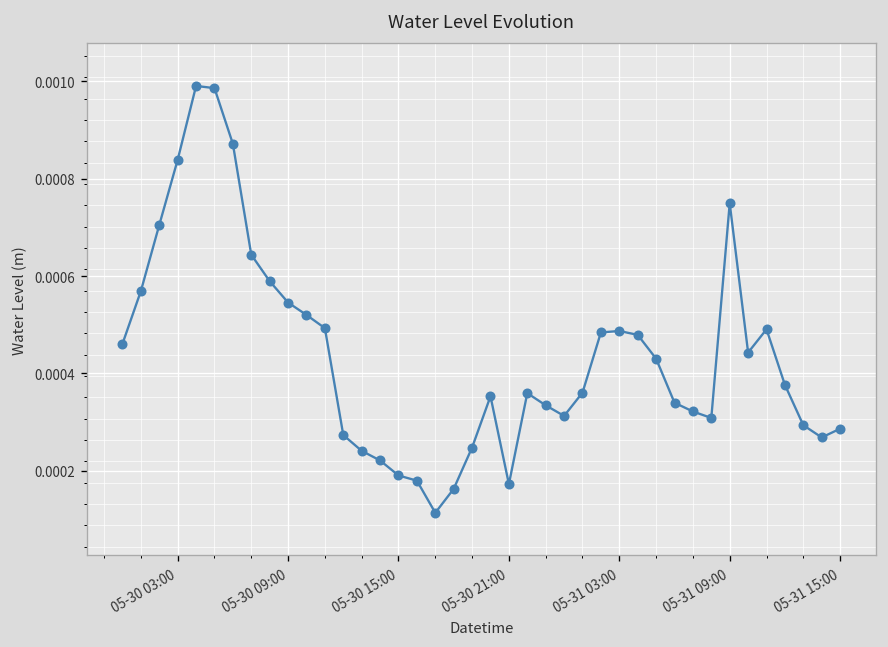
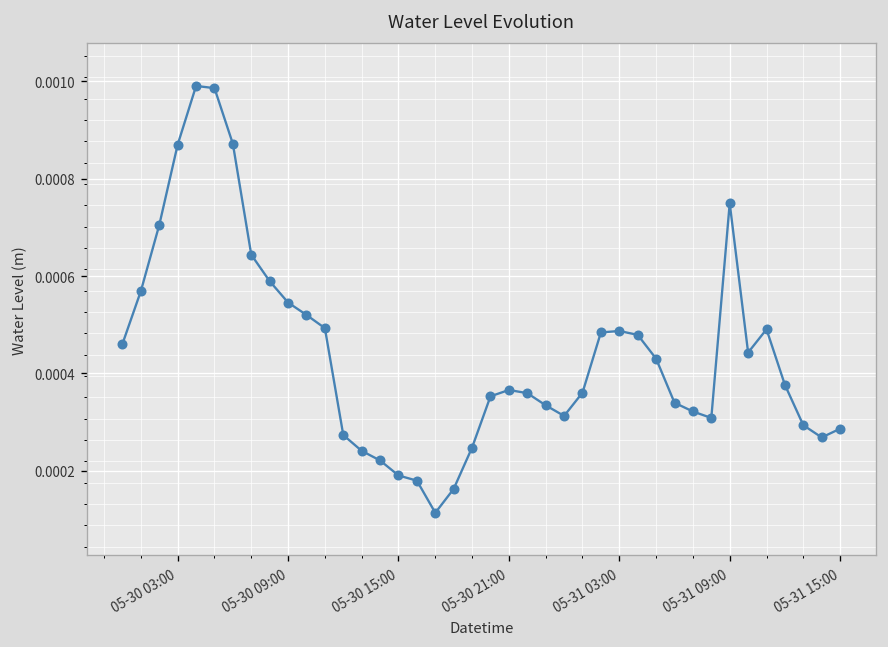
05-30 03:00: 0.00084 -> 0.00087
05-30 21:00: 0.00017 -> 0.00037
